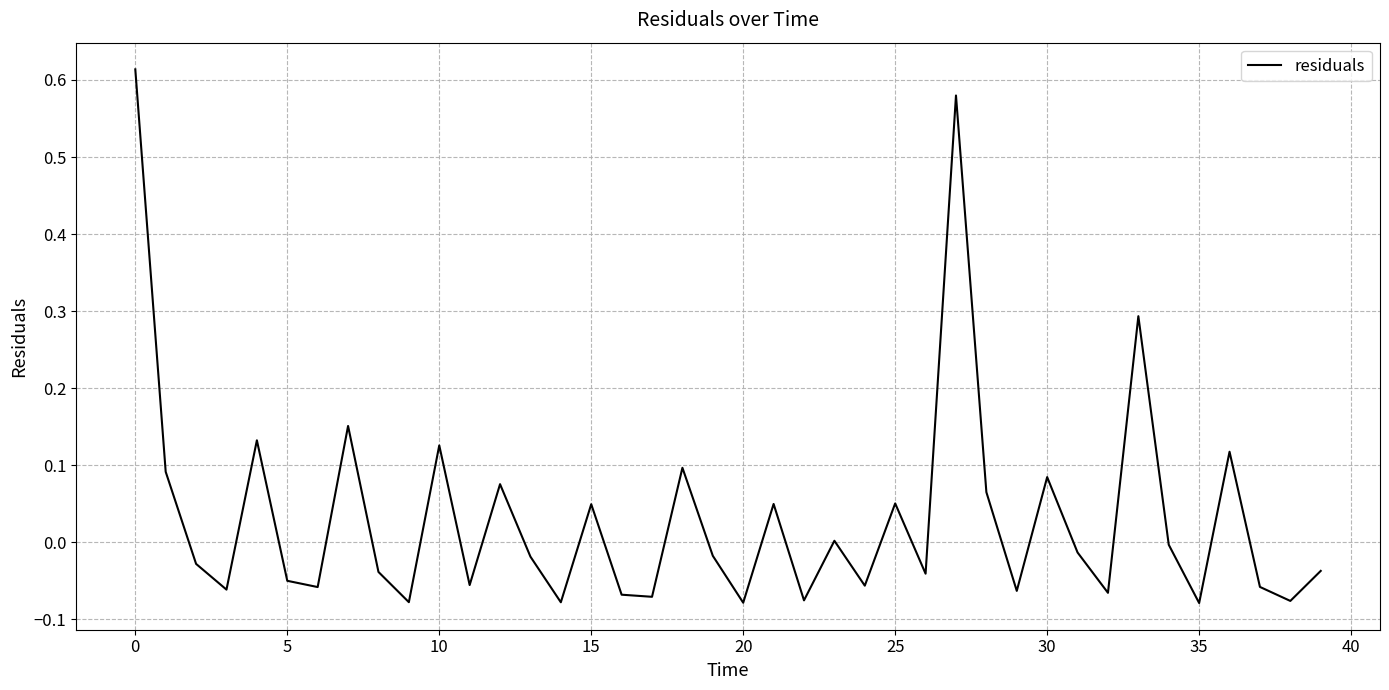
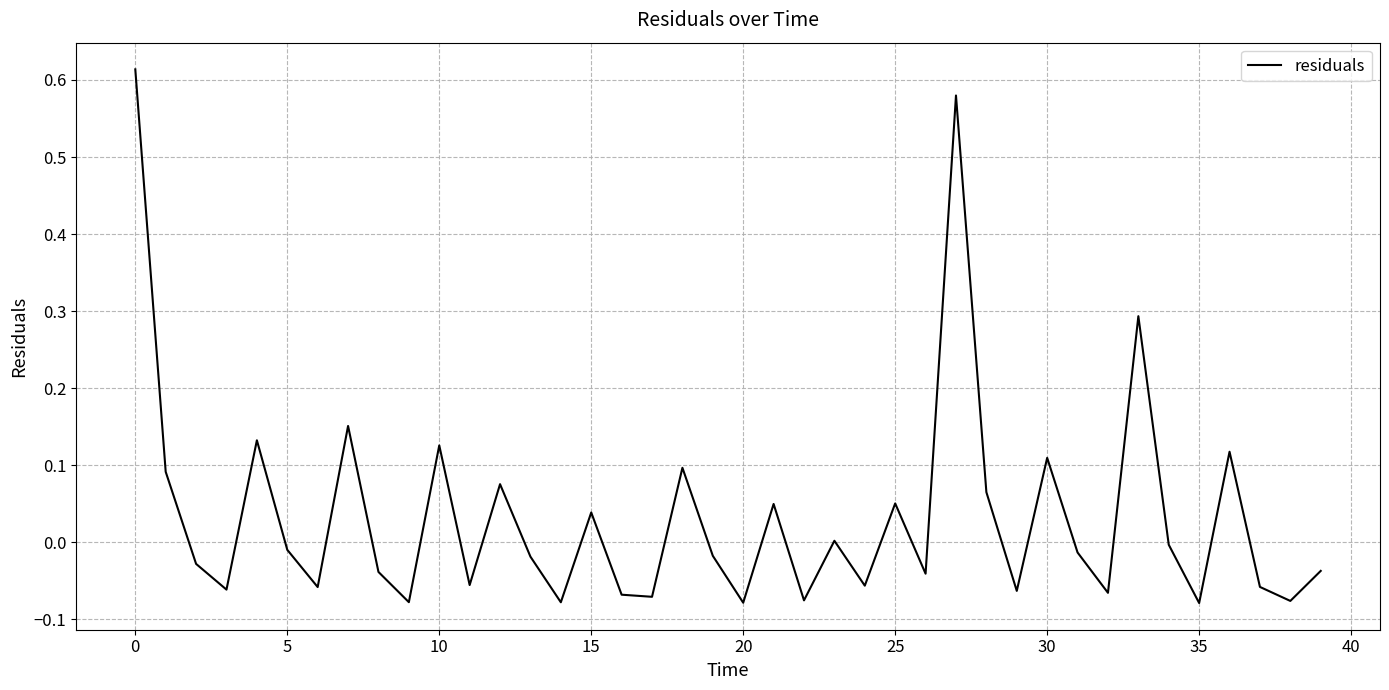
5: -0.05 -> -0.01
15: 0.05 -> 0.04
30: 0.08 -> 0.11
